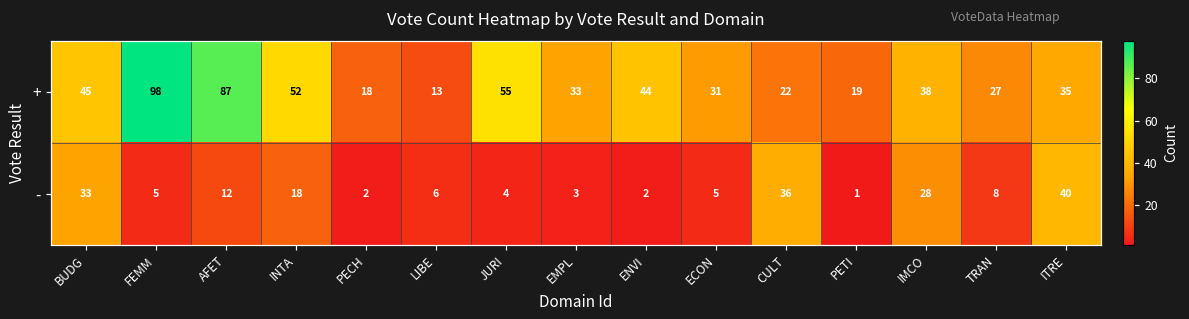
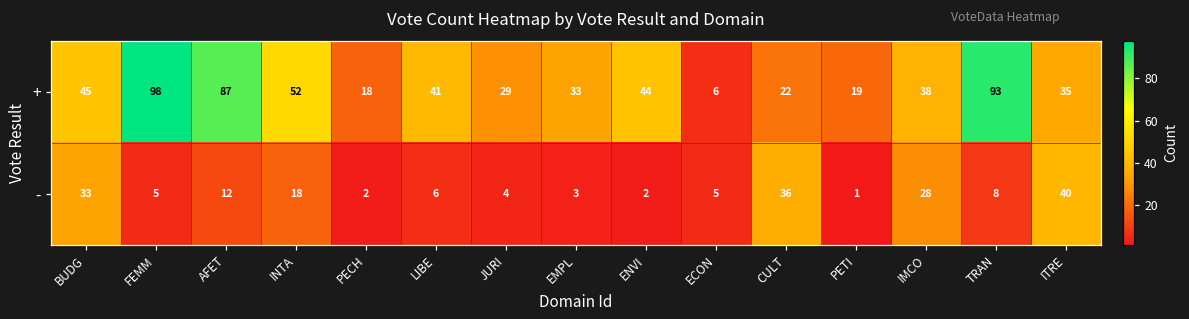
+, LIBE: 13 -> 41
+, JURI: 55 -> 29
+, ECON: 31 -> 6
+, TRAN: 27 -> 93
